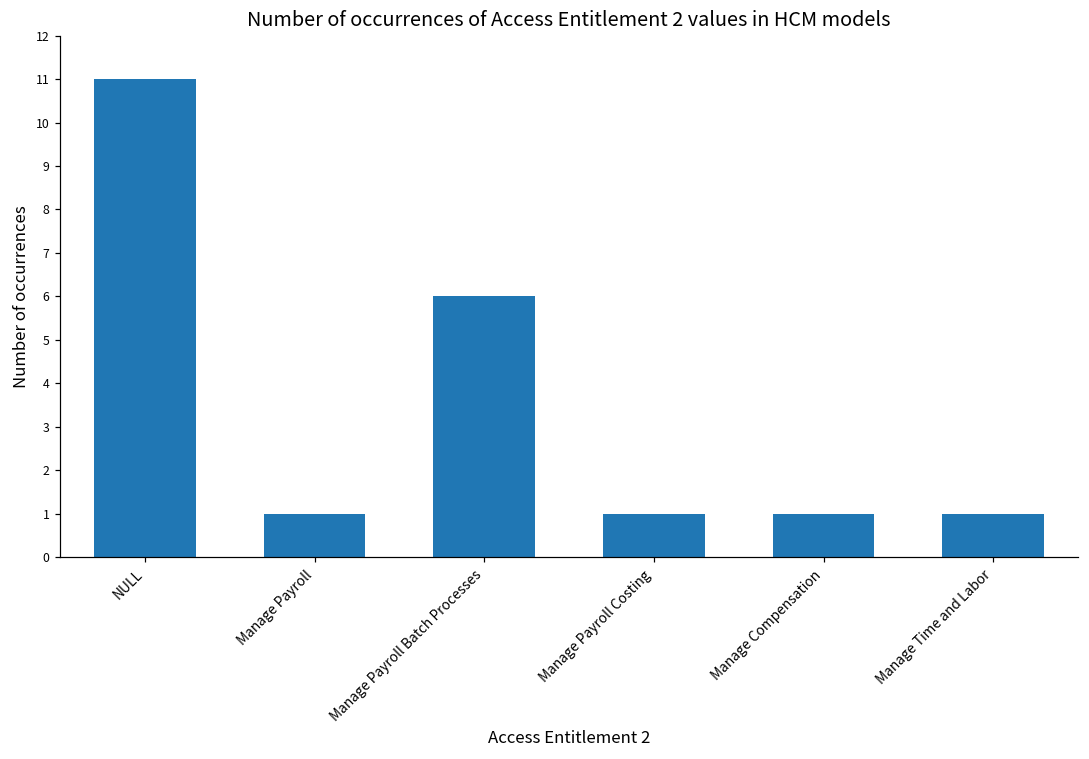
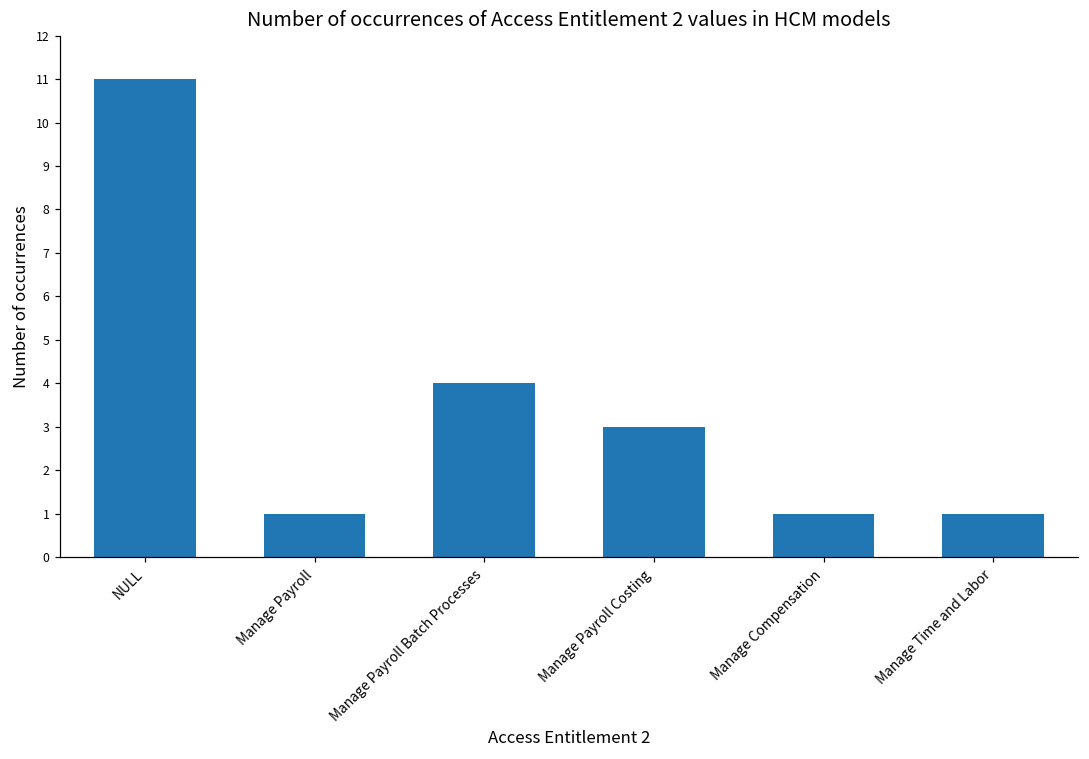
Manage Payroll Batch Processes: 6 -> 4
Manage Payroll Costing: 1 -> 3
